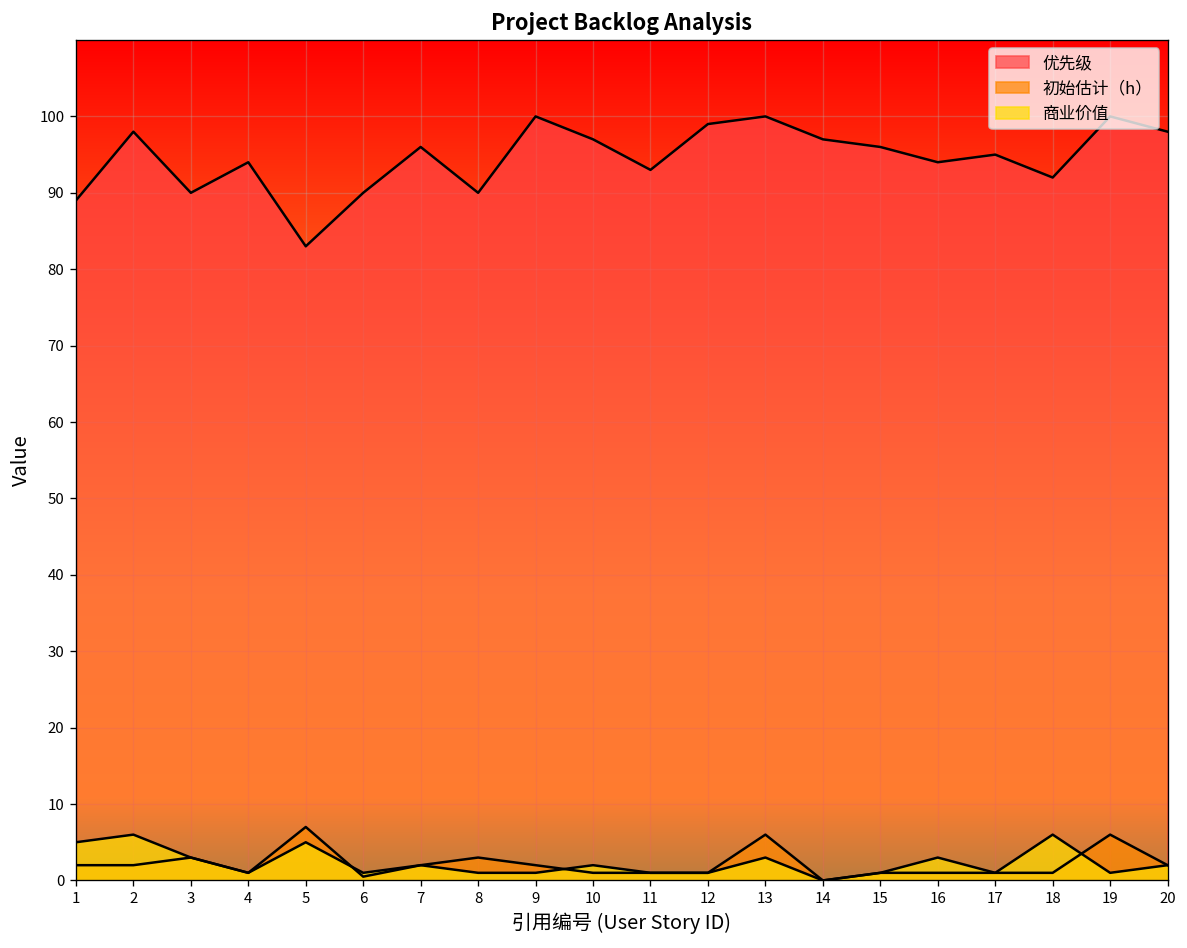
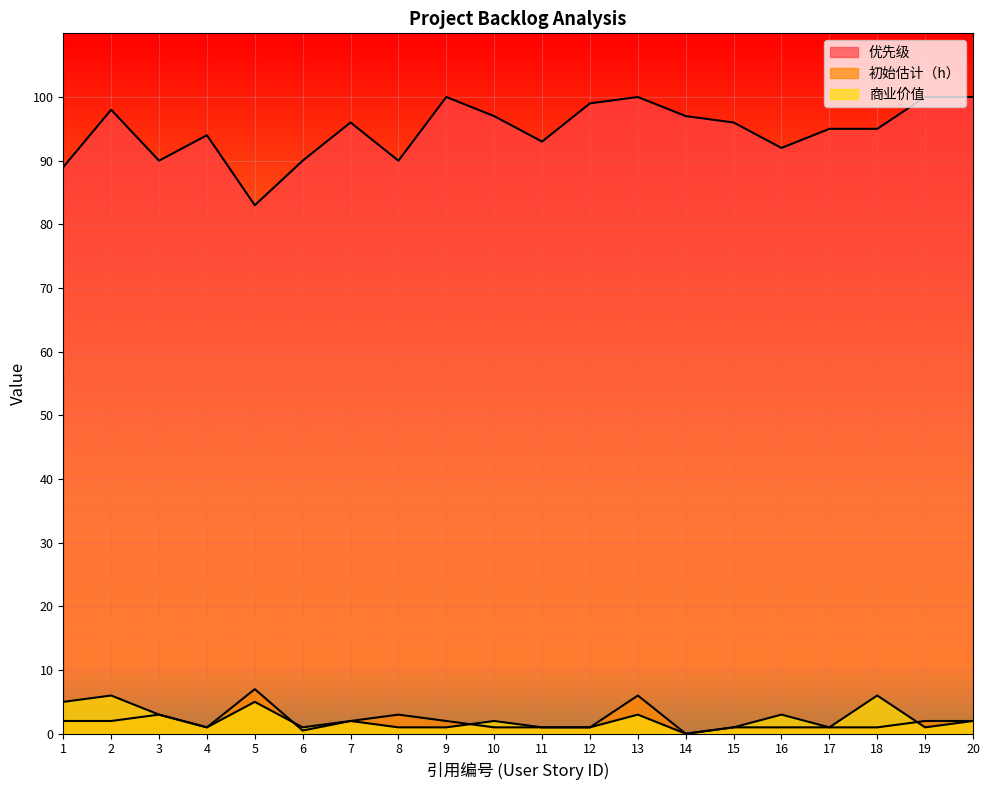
优先级, 16: 94 -> 92
优先级, 18: 92 -> 95
初始估计（h）, 19: 6 -> 2
优先级, 20: 98 -> 100
